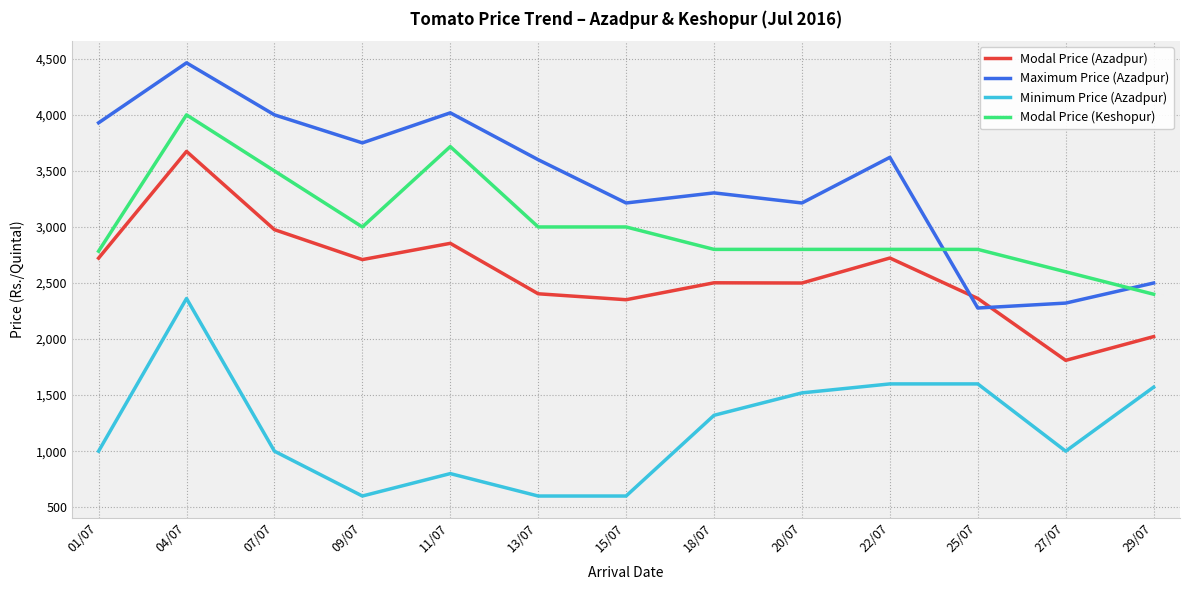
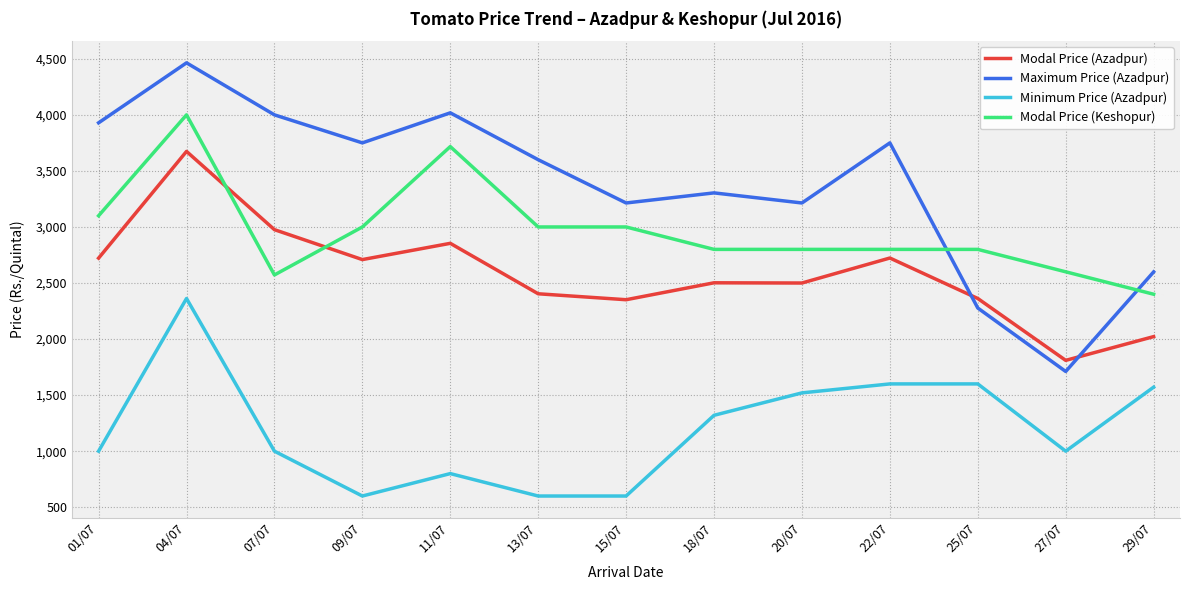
Modal Price (Keshopur), 01/07: 2,780 -> 3,100
Modal Price (Keshopur), 07/07: 3,500 -> 2,570
Maximum Price (Azadpur), 22/07: 3,620 -> 3,750
Maximum Price (Azadpur), 27/07: 2,320 -> 1,710
Maximum Price (Azadpur), 29/07: 2,500 -> 2,600
